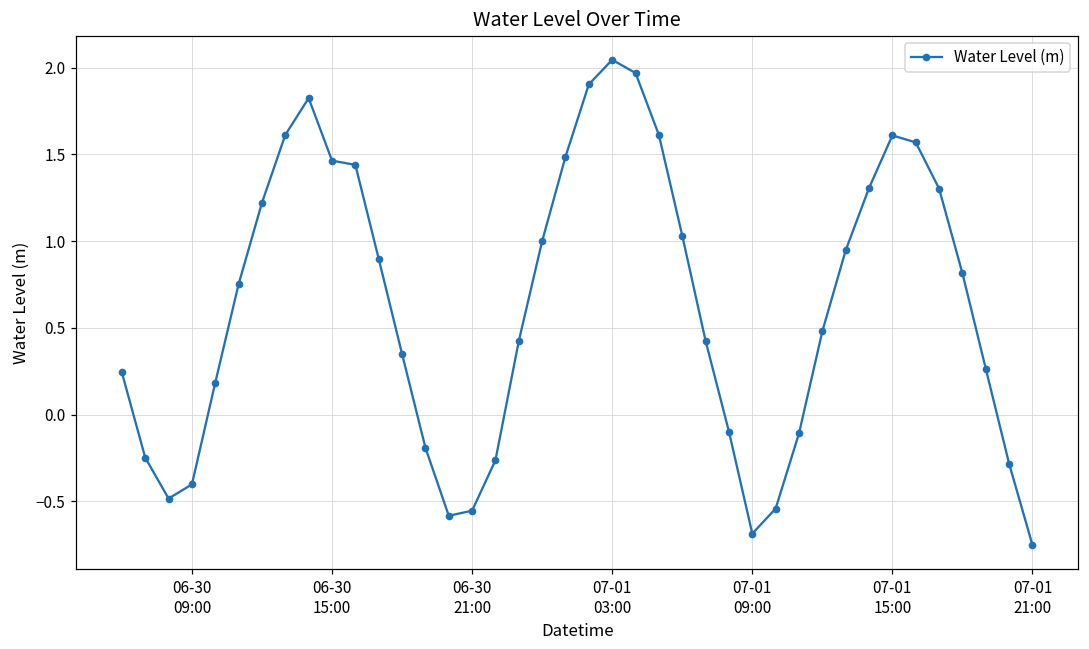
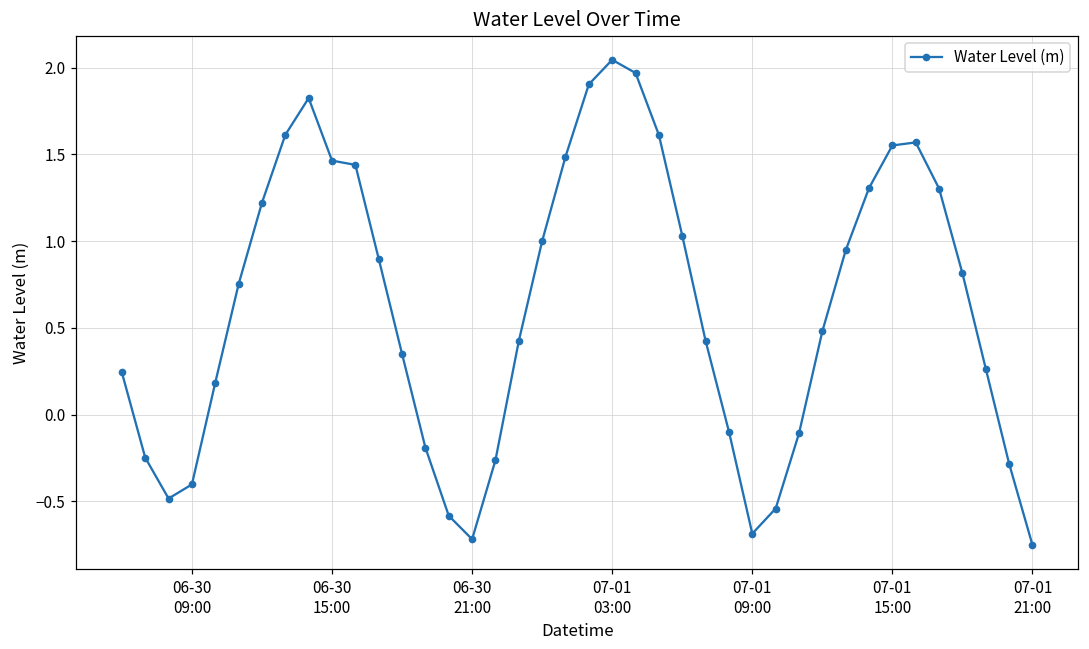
06-30 21:00: -0.55 -> -0.72
07-01 15:00: 1.61 -> 1.55
